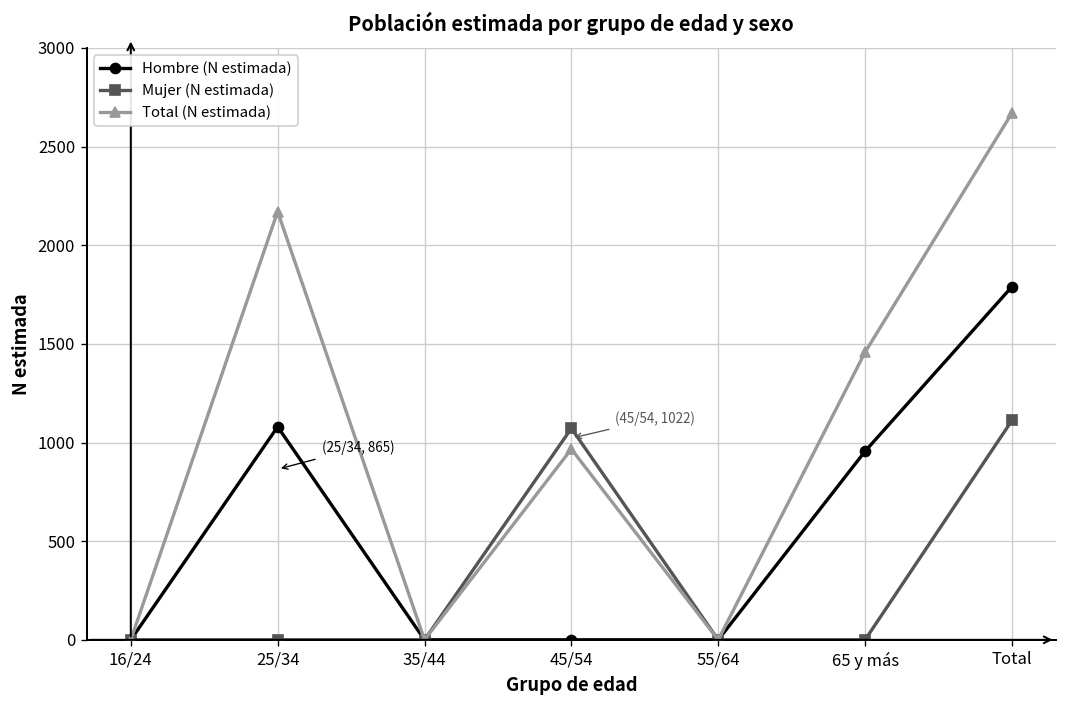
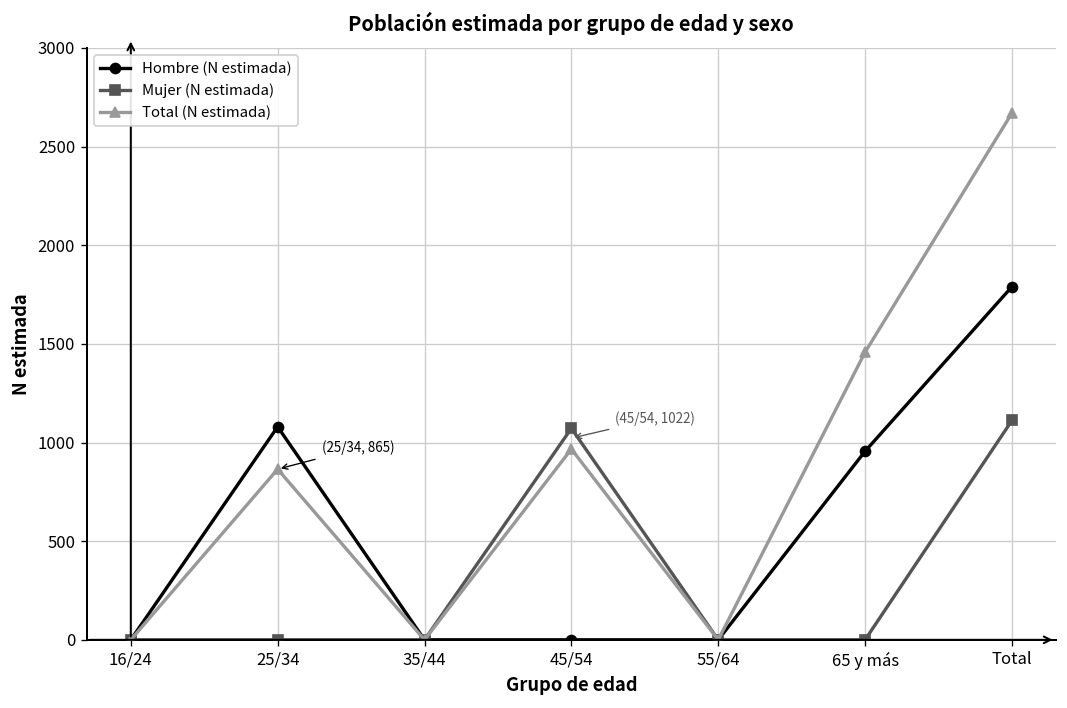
Total (N estimada), 25/34: 2170 -> 870
